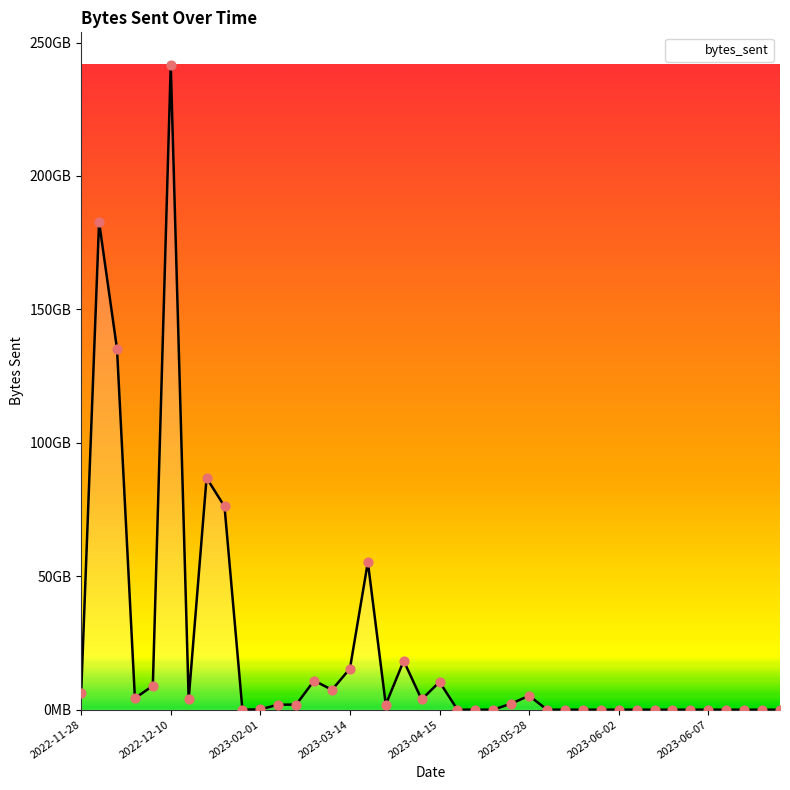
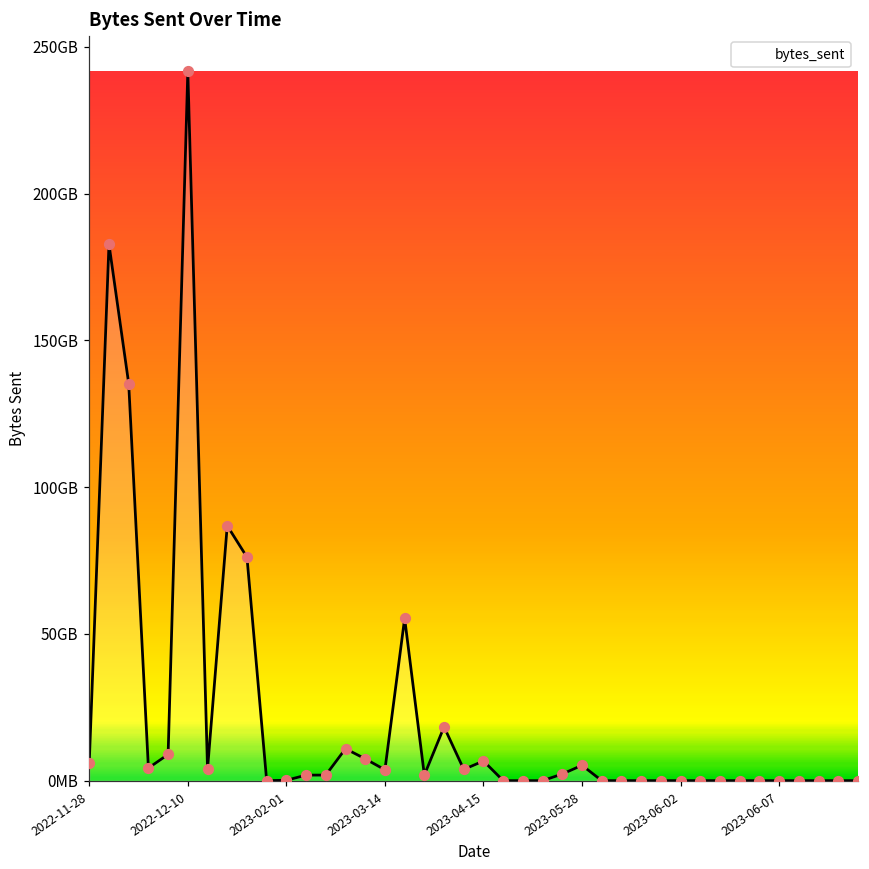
2023-03-14: 15GB -> 4GB
2023-04-15: 10GB -> 7GB
